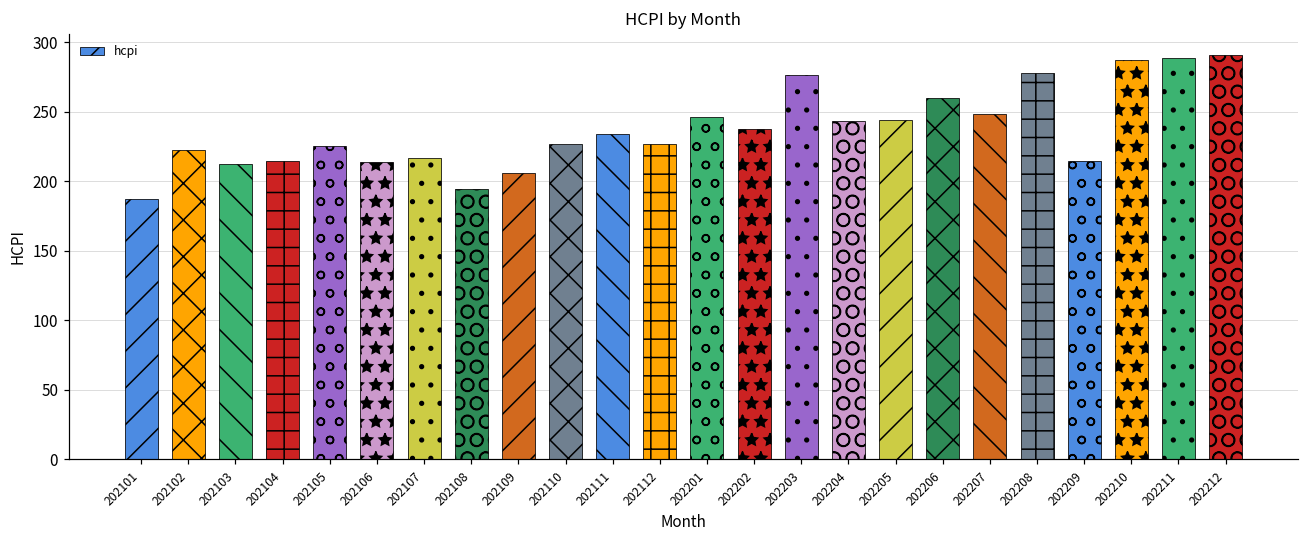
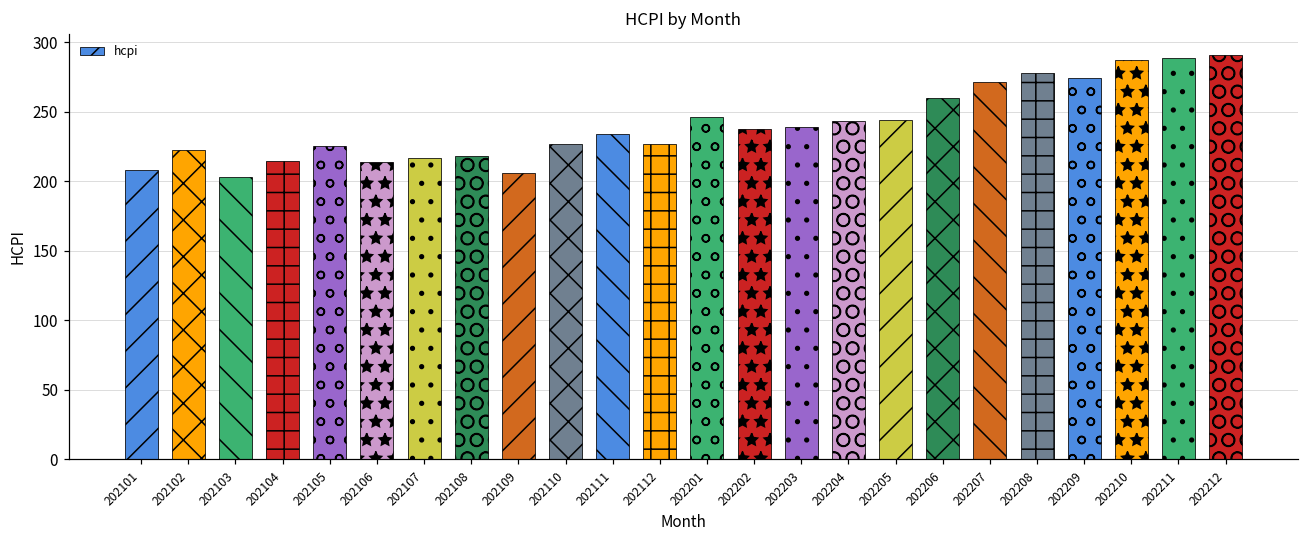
202101: 187 -> 208
202103: 212 -> 203
202108: 194 -> 218
202203: 276 -> 239
202207: 248 -> 271
202209: 214 -> 275
